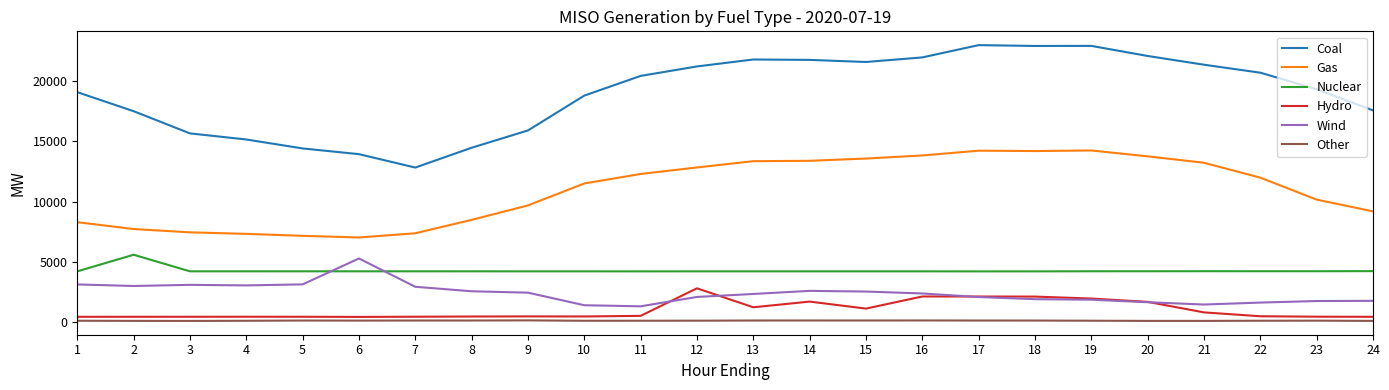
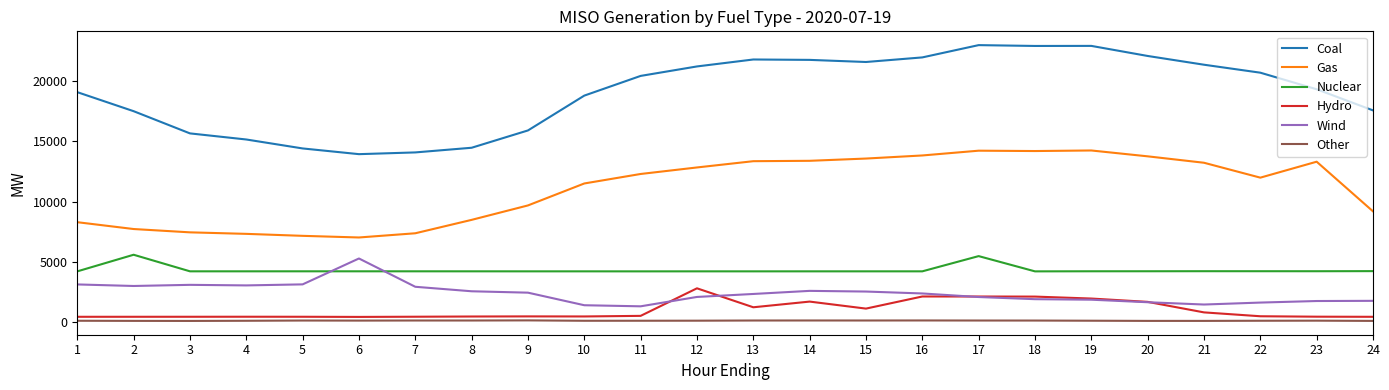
Coal, 7: 12800 -> 14100
Nuclear, 17: 4200 -> 5500
Gas, 23: 10200 -> 13300
